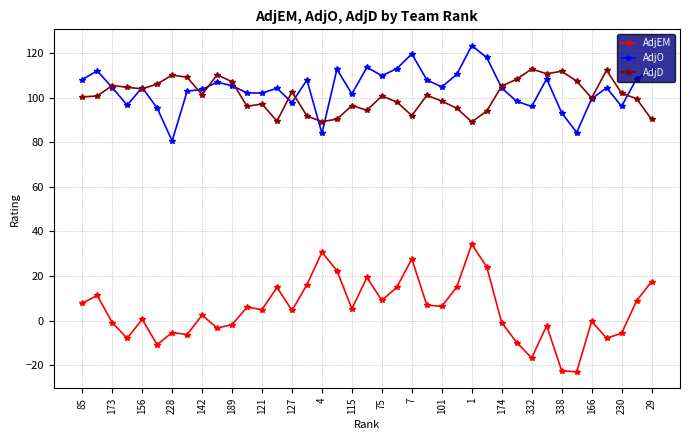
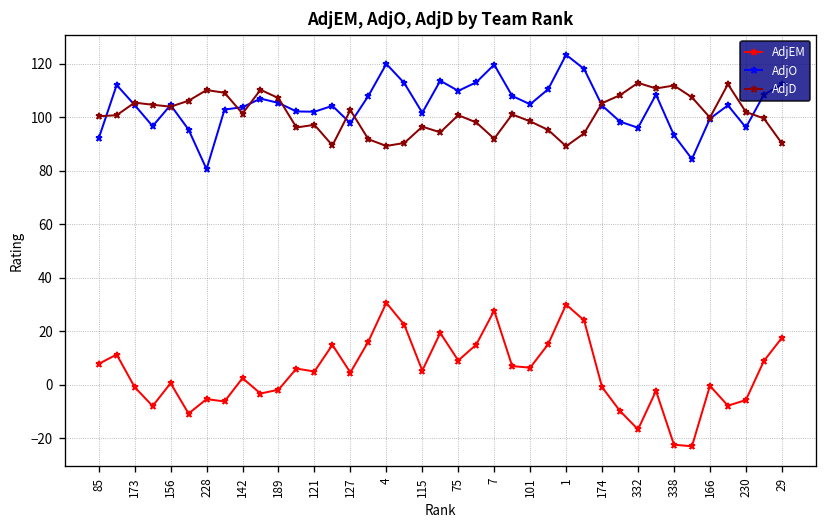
AdjO, 85: 108 -> 92
AdjO, 4: 84 -> 120
AdjEM, 1: 34 -> 30
